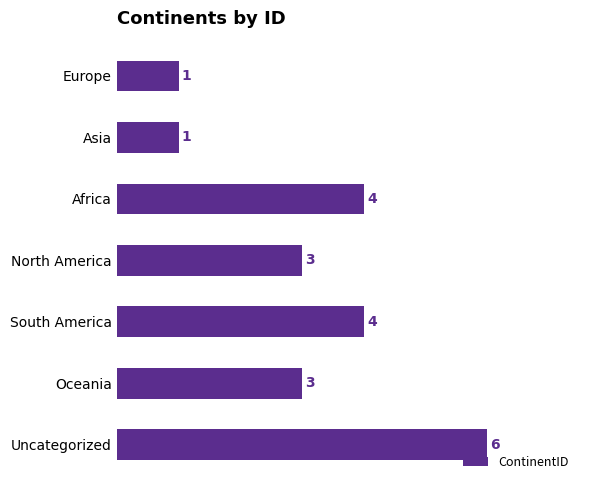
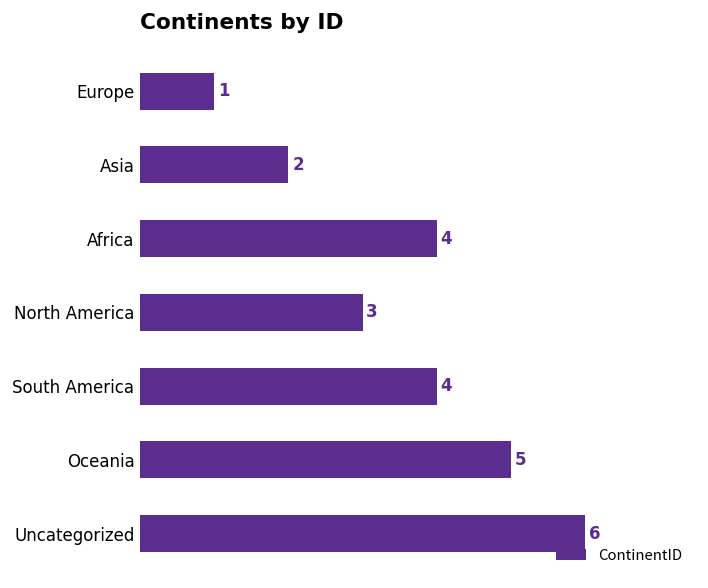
Asia: 1 -> 2
Oceania: 3 -> 5
